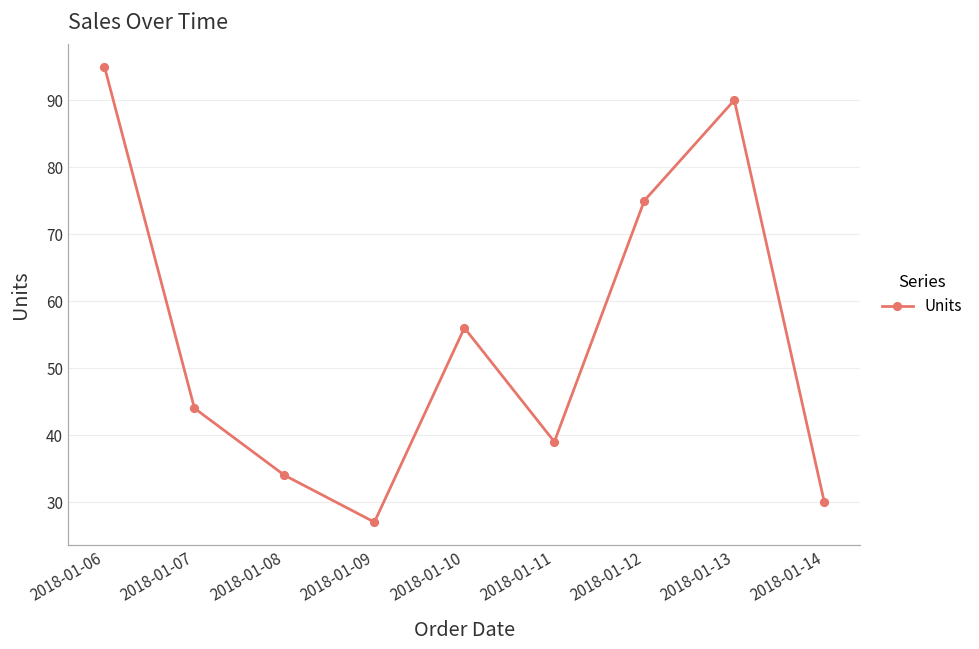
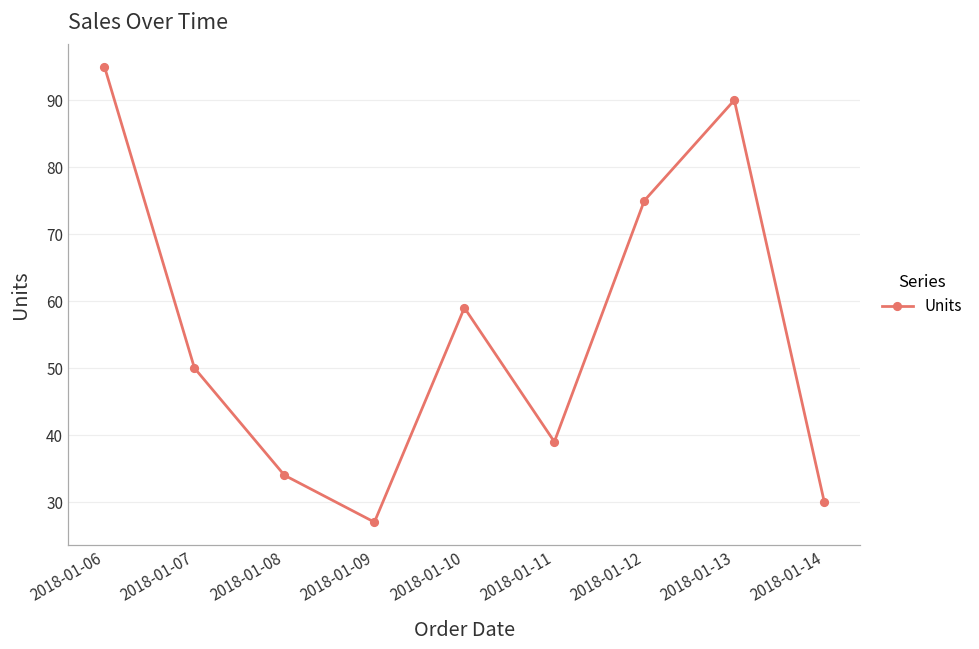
2018-01-07: 44 -> 50
2018-01-10: 56 -> 59
